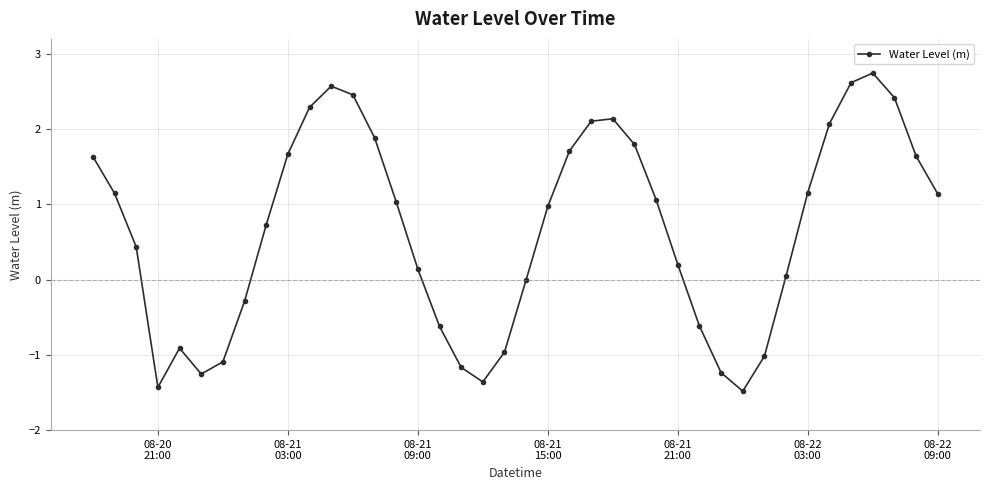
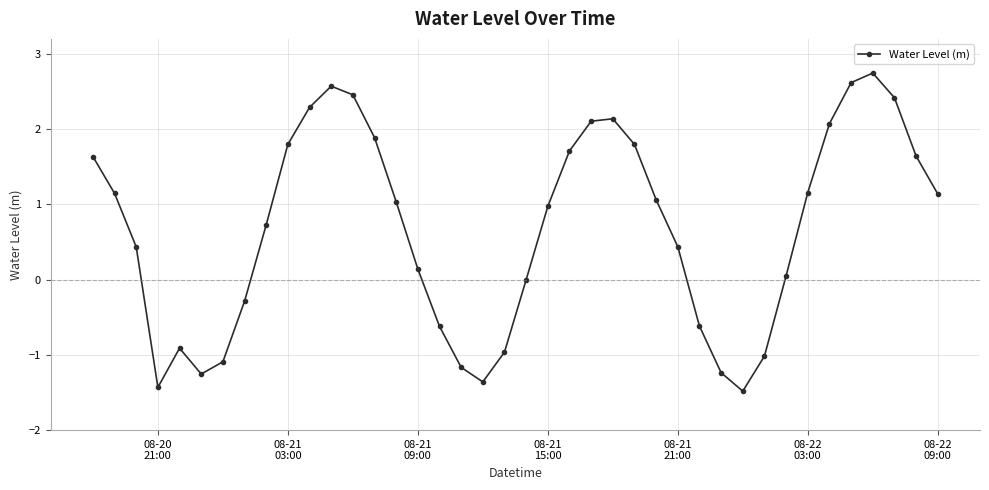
08-21 03:00: 1.7 -> 1.8
08-21 21:00: 0.2 -> 0.4
